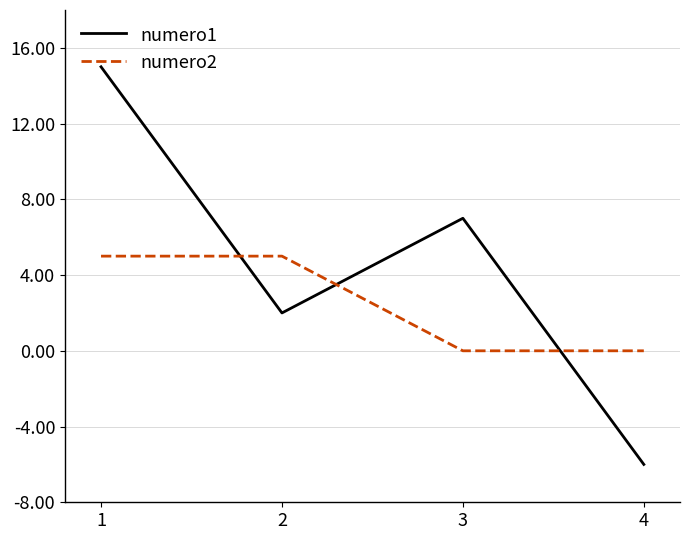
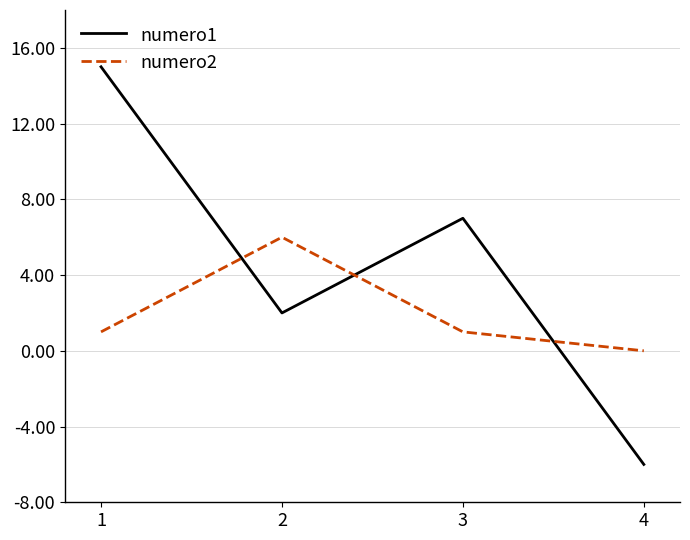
numero2, 1: 5 -> 1
numero2, 2: 5 -> 6
numero2, 3: 0 -> 1
